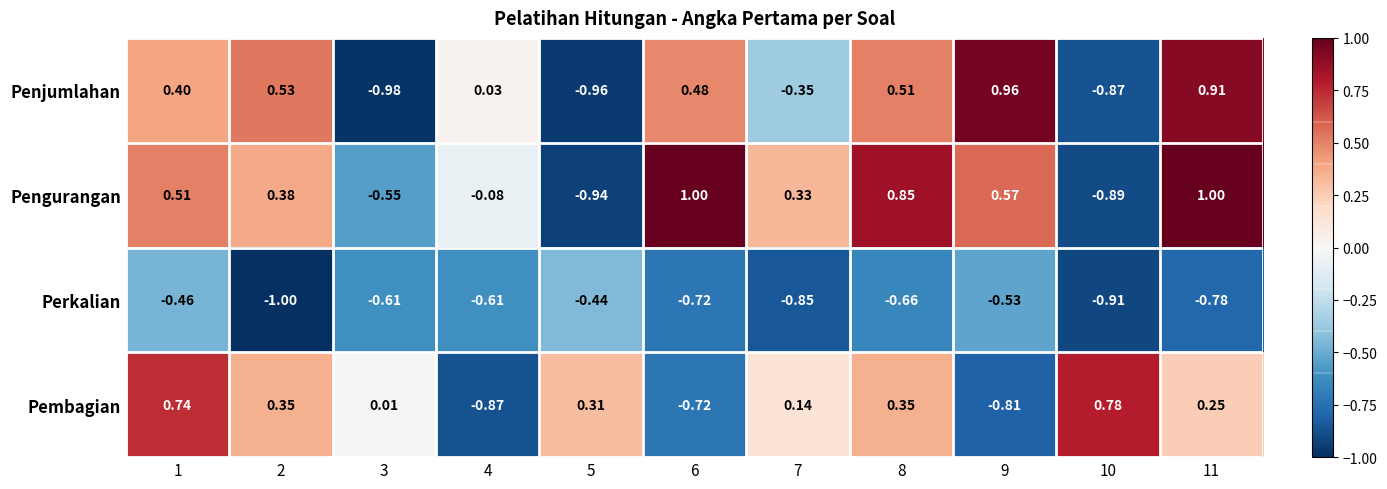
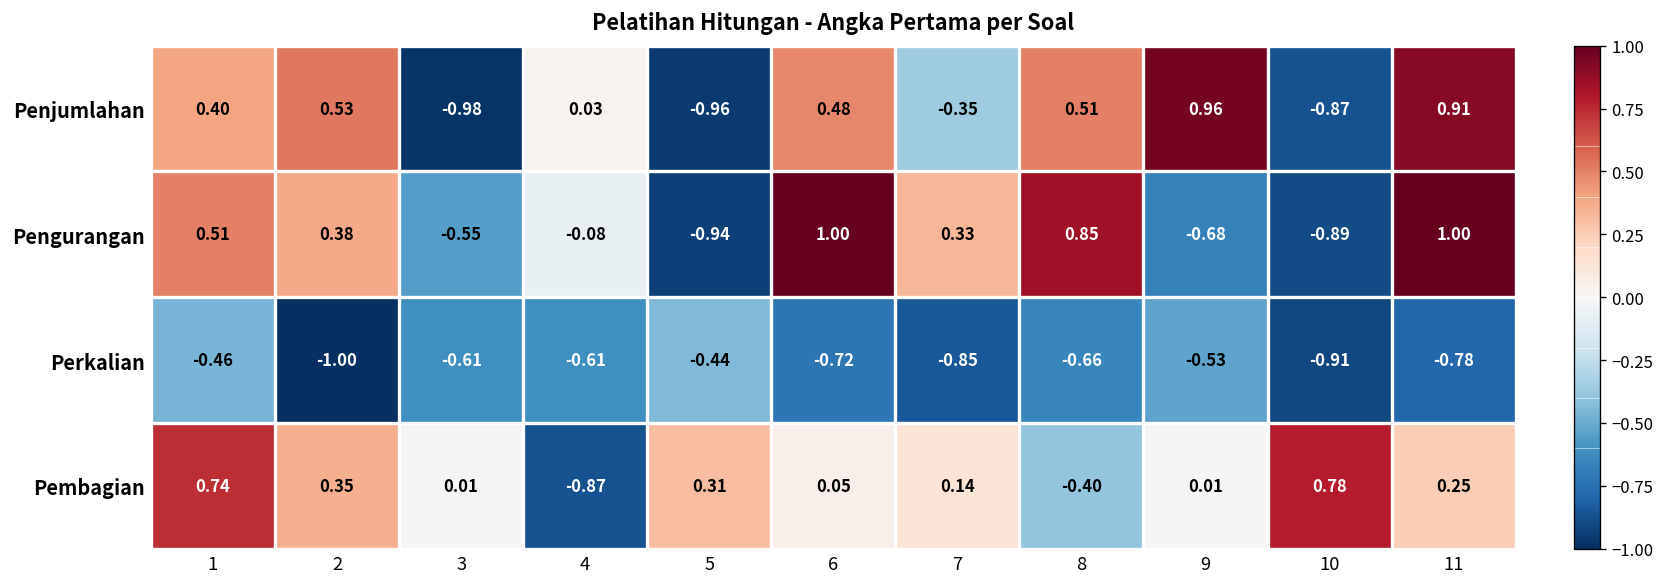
Pengurangan, 9: 0.57 -> -0.68
Pembagian, 6: -0.72 -> 0.05
Pembagian, 8: 0.35 -> -0.40
Pembagian, 9: -0.81 -> 0.01
